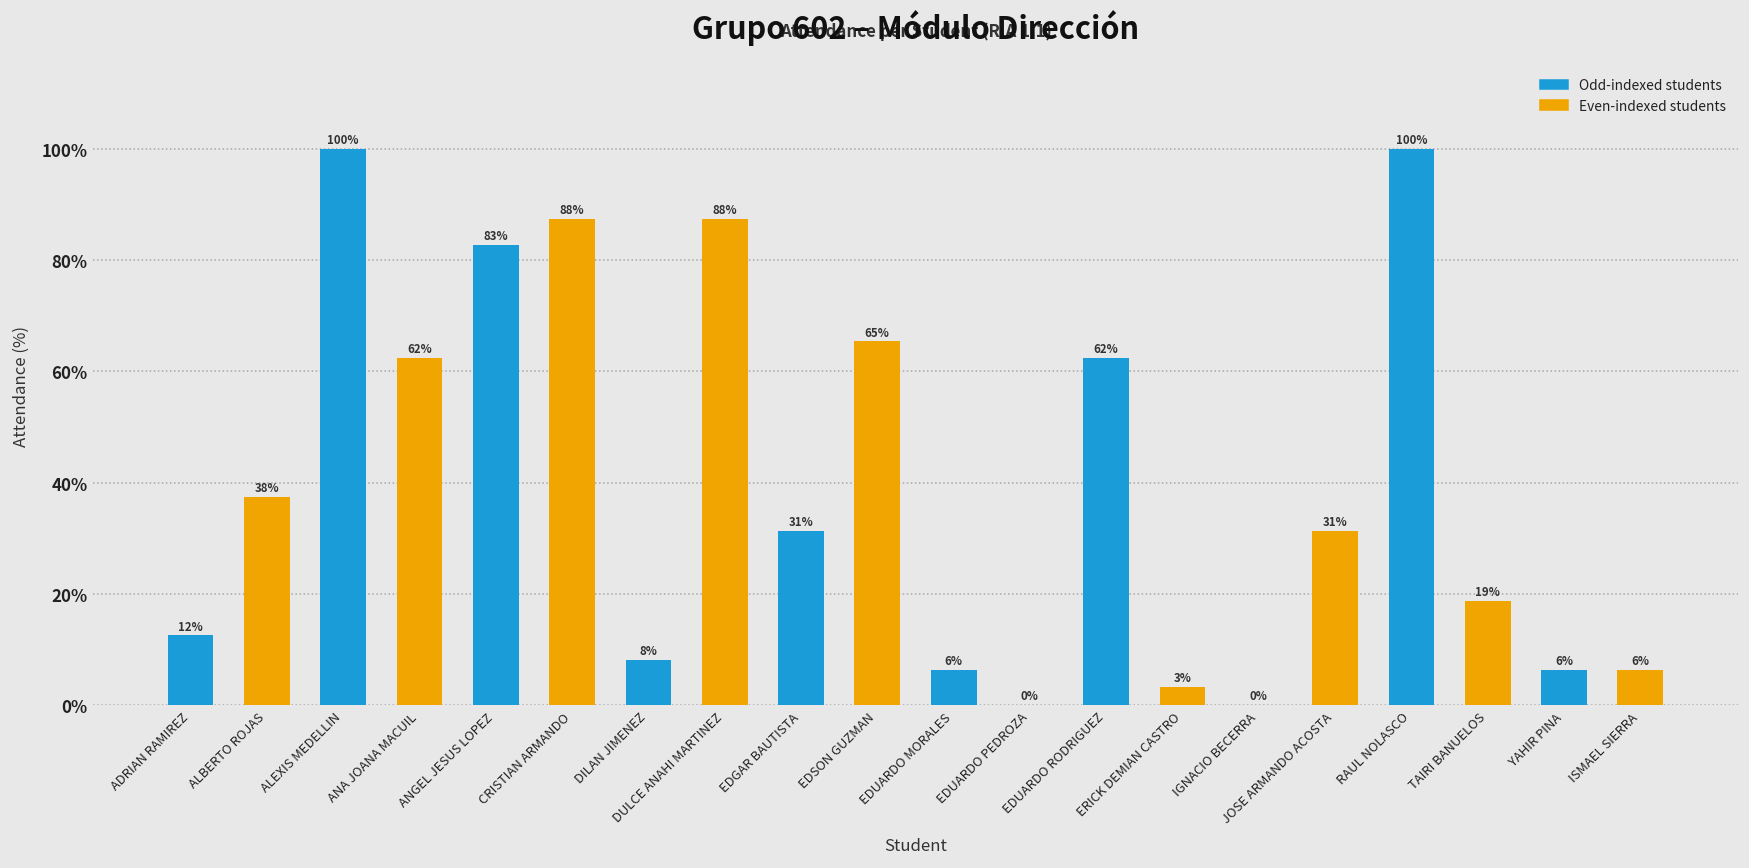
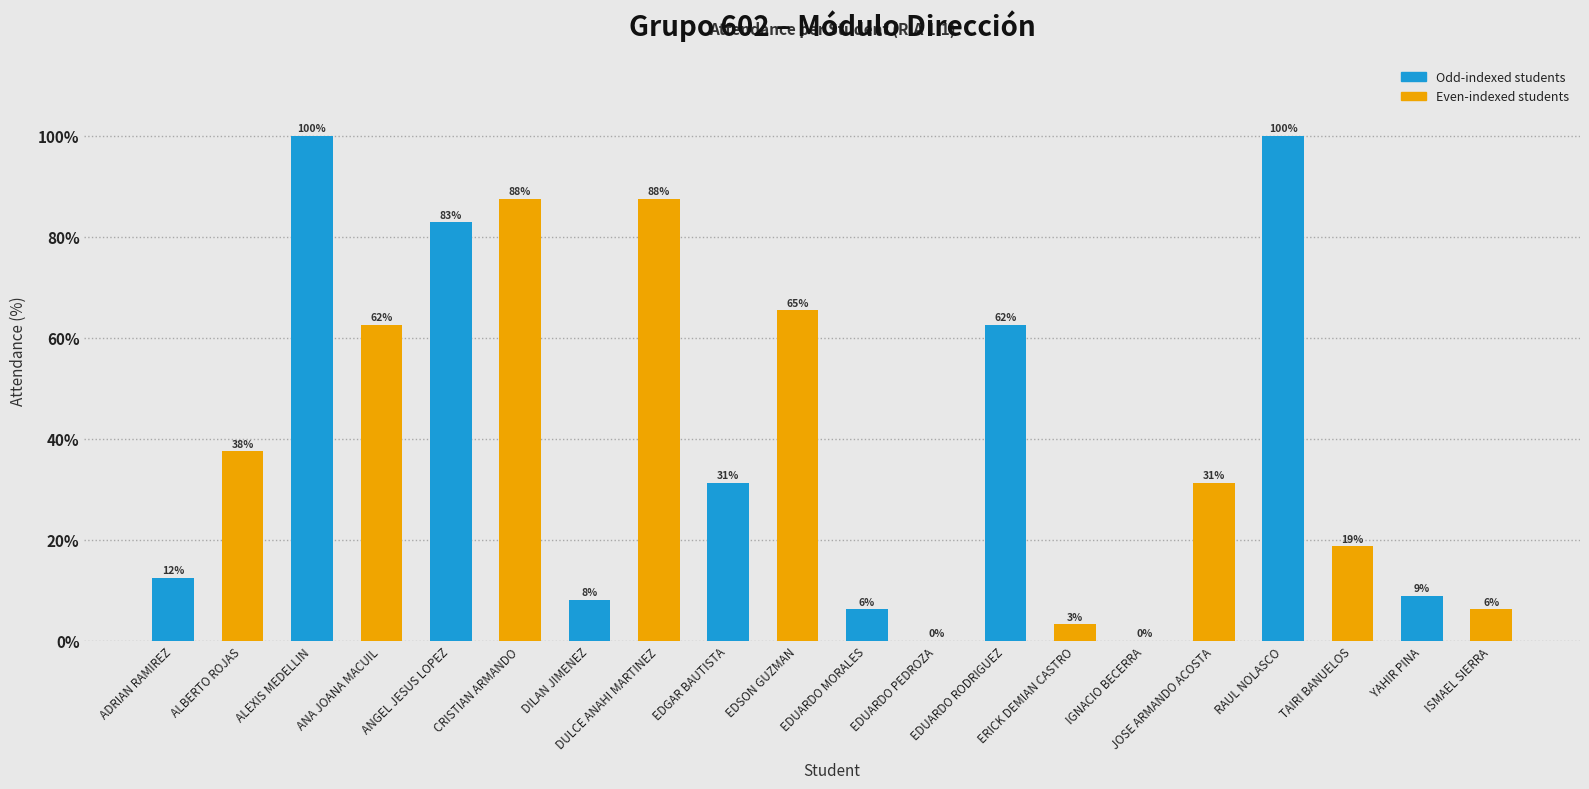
YAHIR PINA: 6% -> 9%
